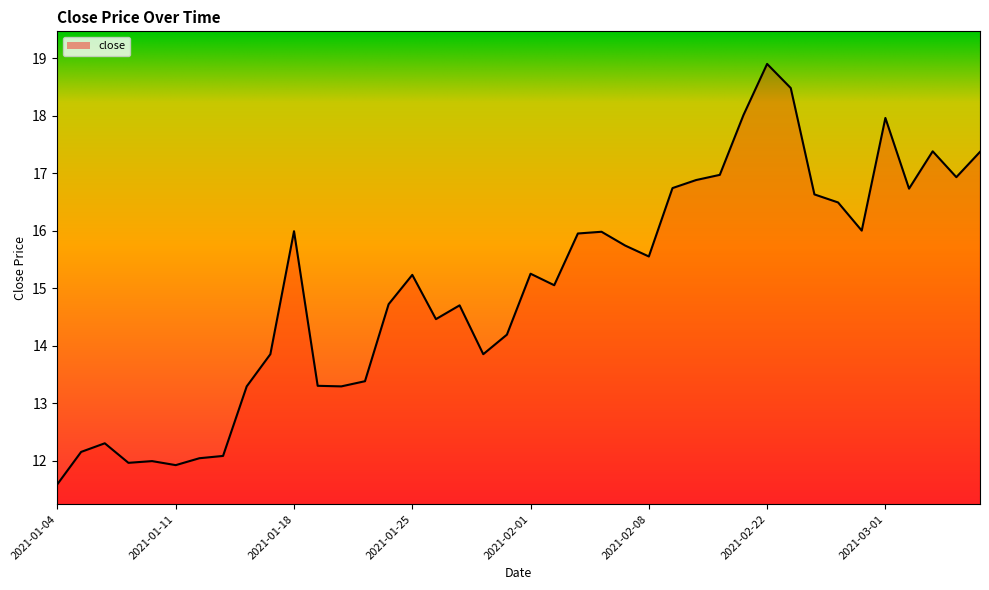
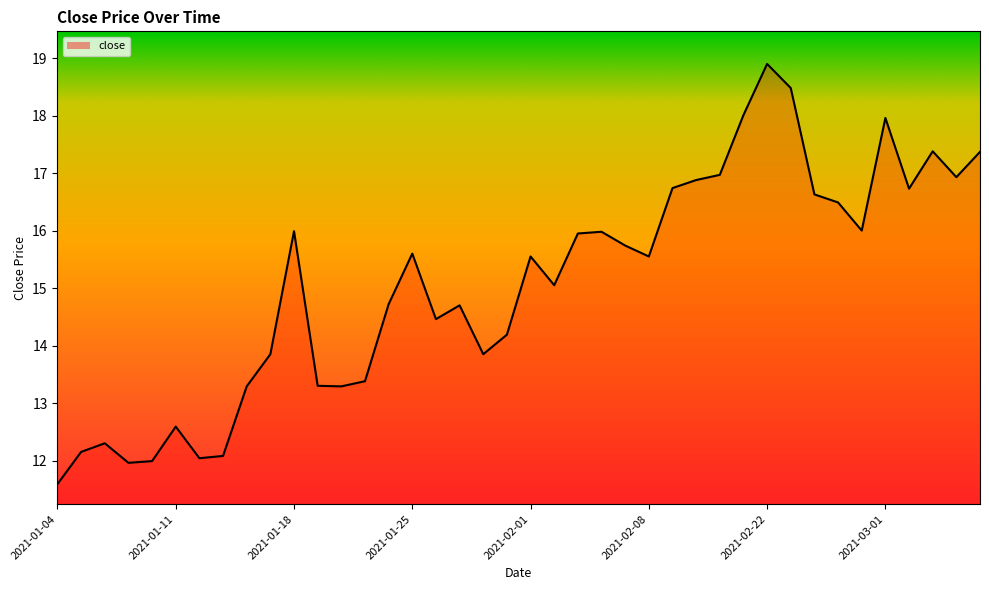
2021-01-11: 11.9 -> 12.6
2021-01-25: 15.2 -> 15.6
2021-02-01: 15.3 -> 15.6
